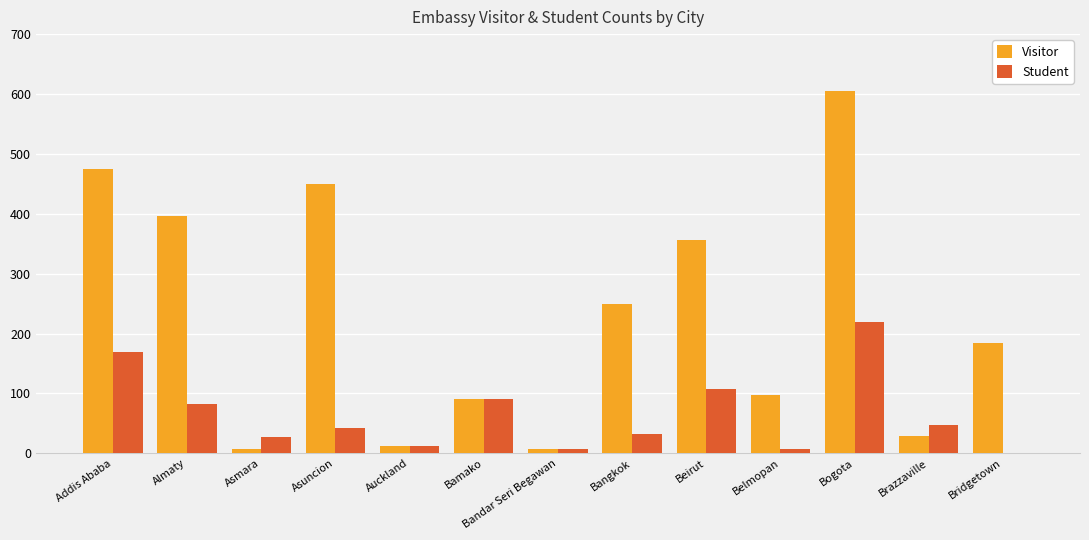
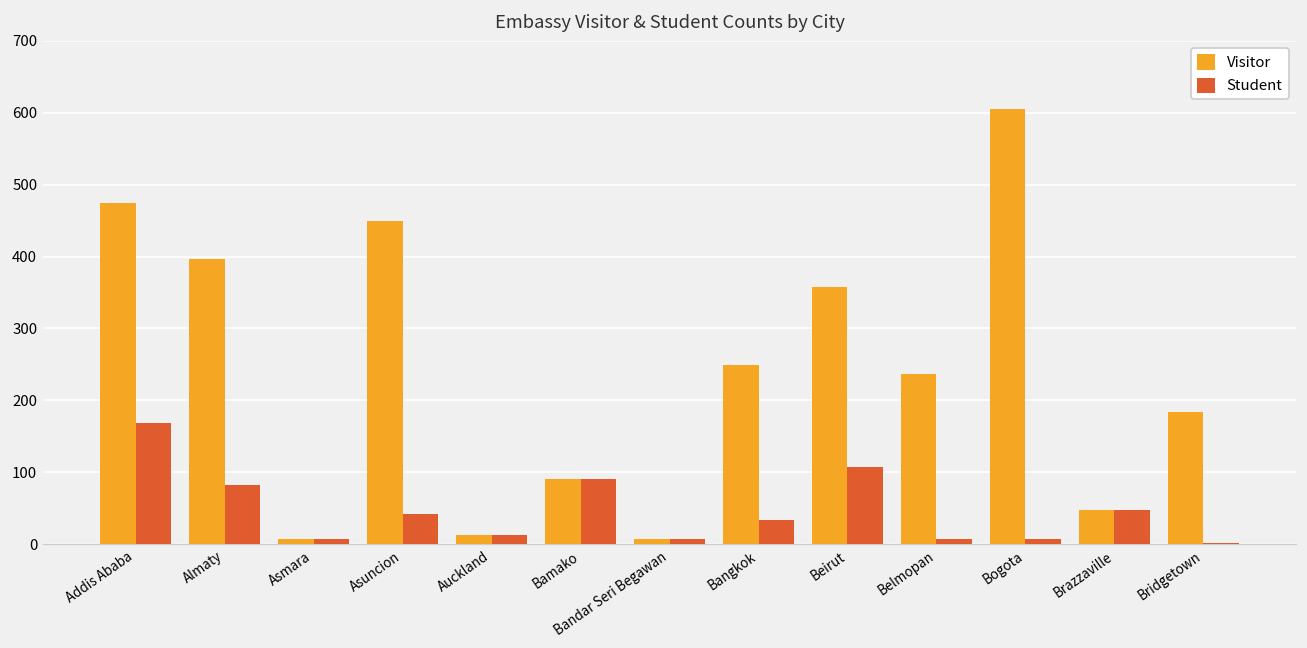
Student, Asmara: 30 -> 10
Visitor, Belmopan: 100 -> 240
Student, Bogota: 220 -> 10
Visitor, Brazzaville: 30 -> 50
